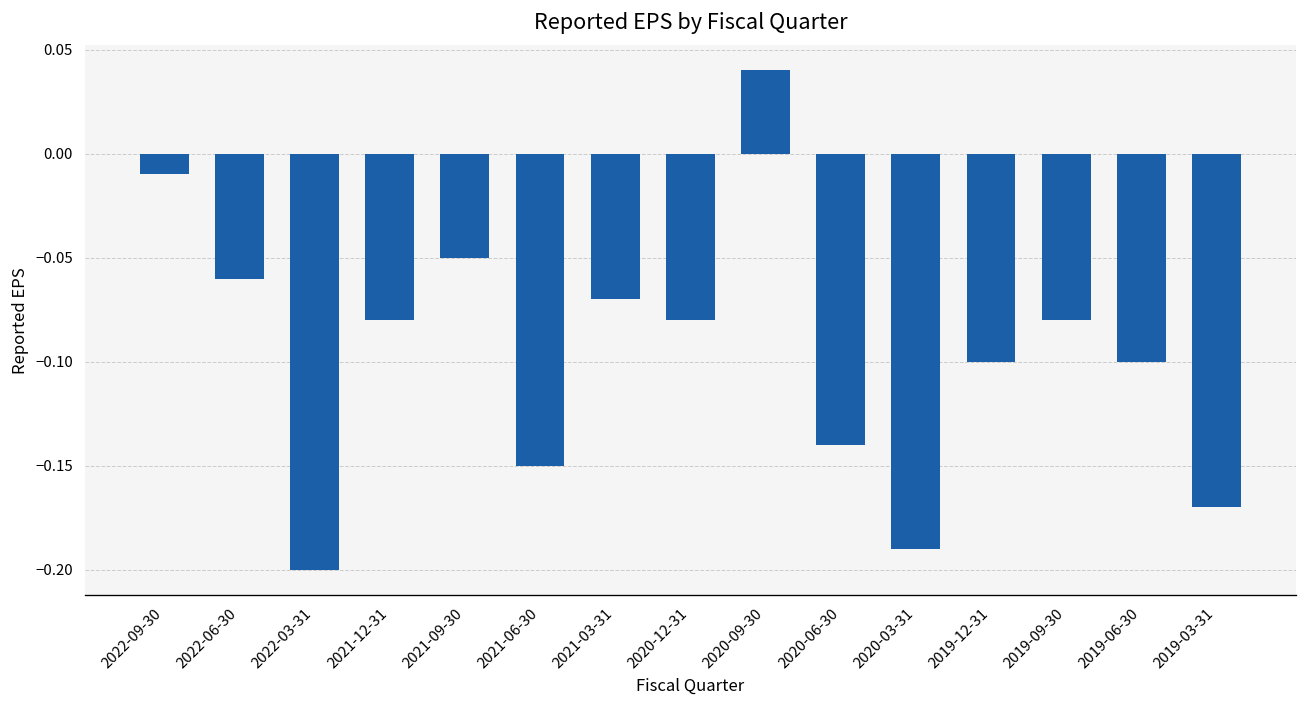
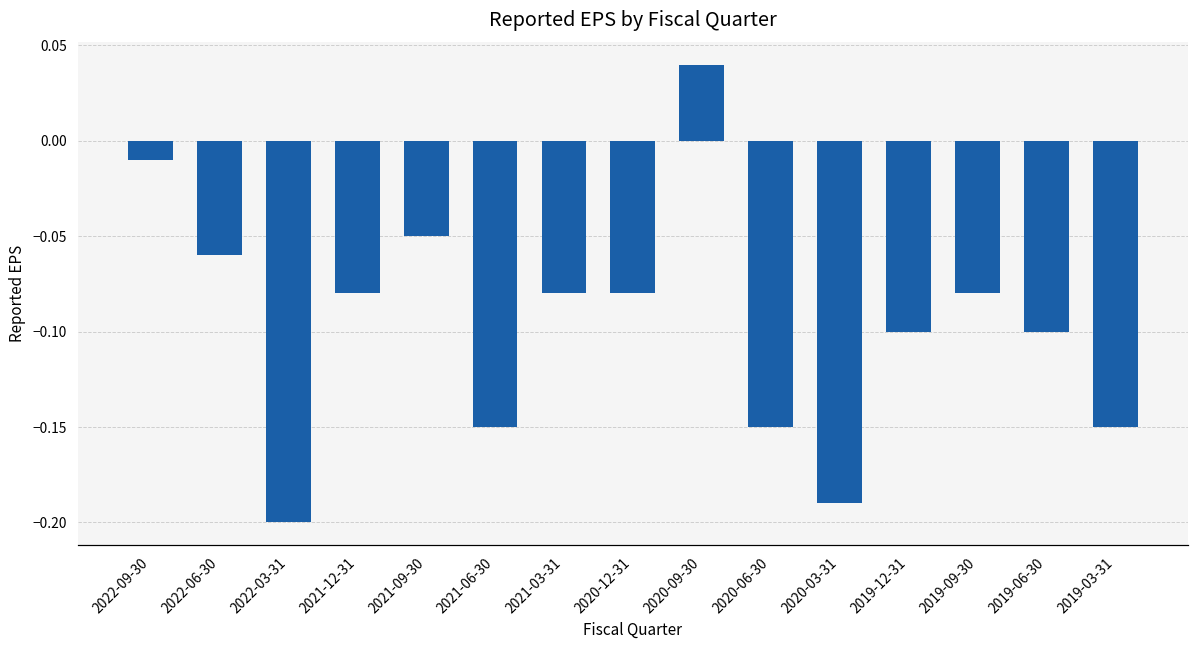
2021-03-31: -0.07 -> -0.08
2020-06-30: -0.14 -> -0.15
2019-03-31: -0.17 -> -0.15
